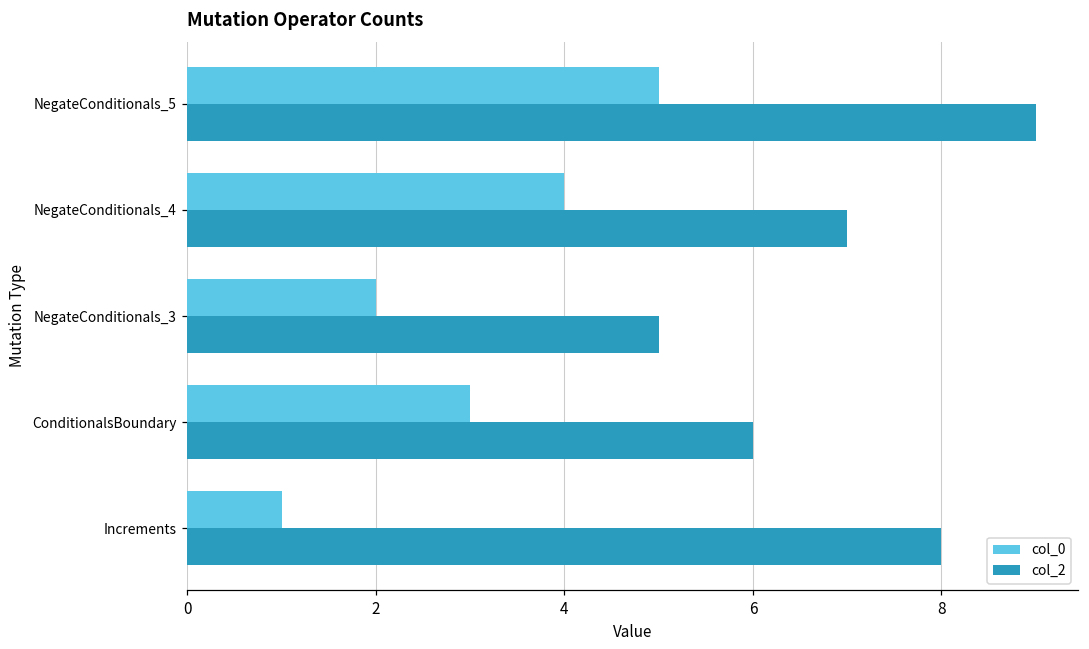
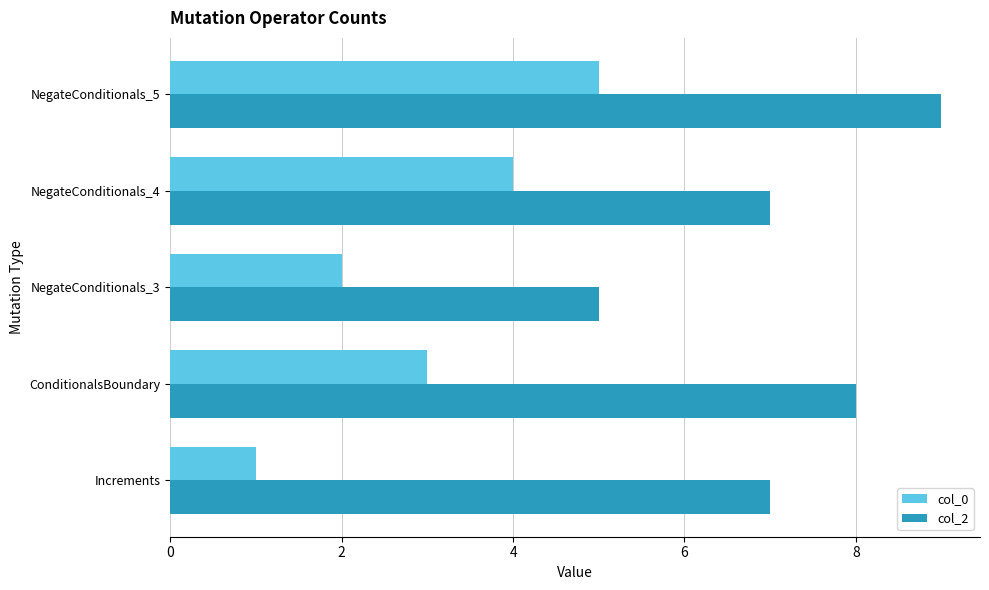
col_2, ConditionalsBoundary: 6 -> 8
col_2, Increments: 8 -> 7
